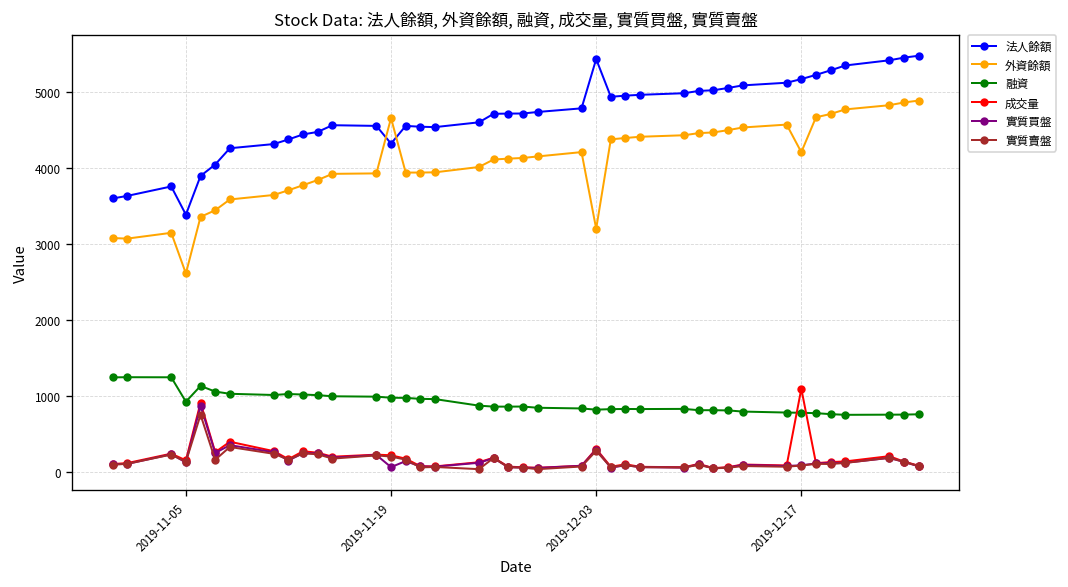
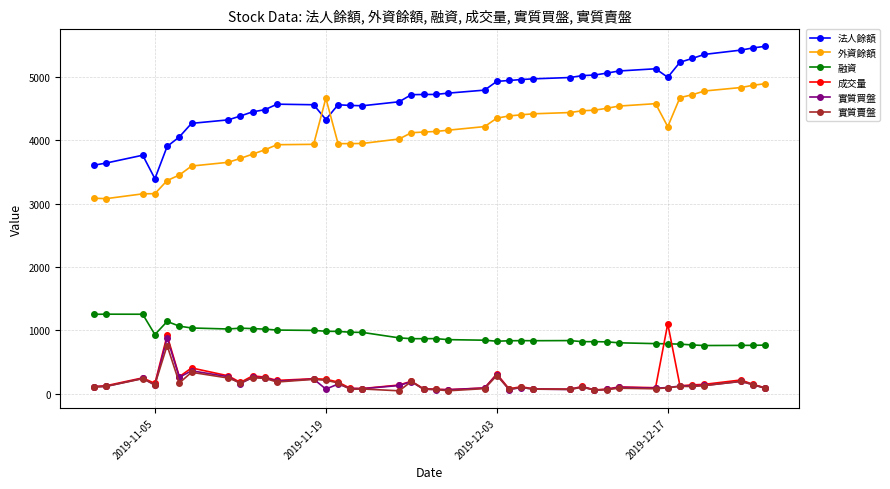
外資餘額, 2019-11-05: 2600 -> 3200
法人餘額, 2019-12-03: 5400 -> 4900
外資餘額, 2019-12-03: 3200 -> 4300
法人餘額, 2019-12-17: 5200 -> 5000
